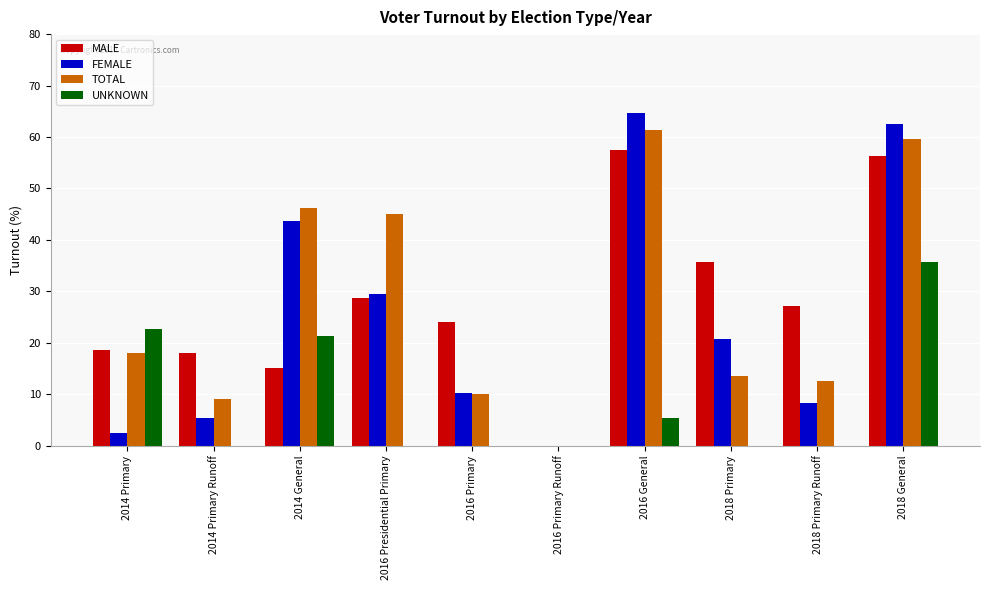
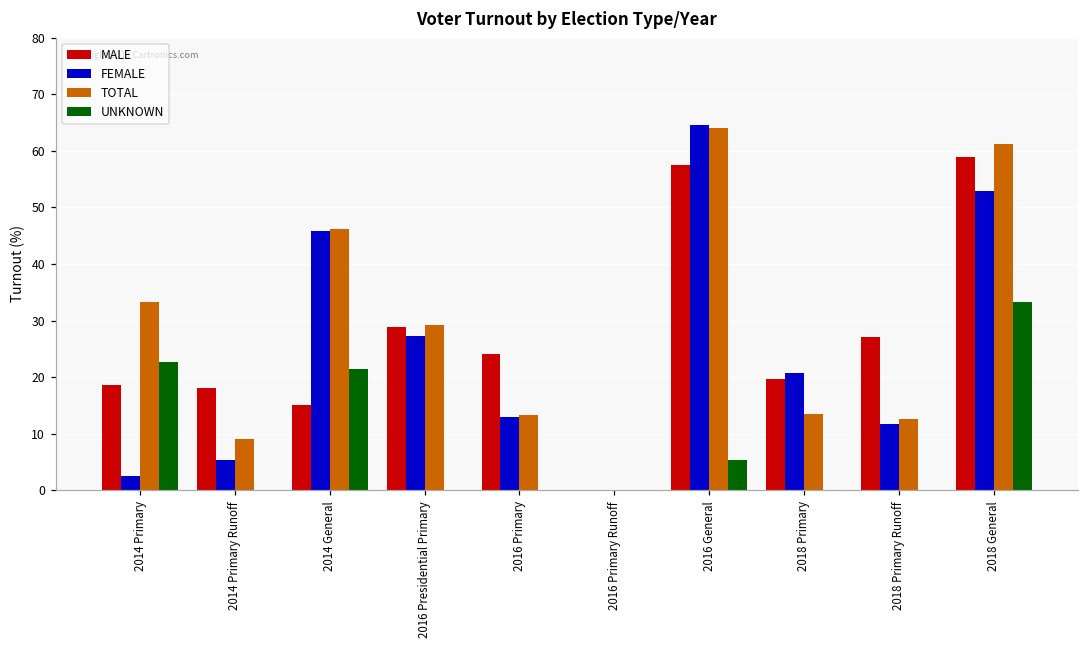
TOTAL, 2014 Primary: 18 -> 33
FEMALE, 2014 General: 44 -> 46
FEMALE, 2016 Presidential Primary: 30 -> 27
TOTAL, 2016 Presidential Primary: 45 -> 29
FEMALE, 2016 Primary: 10 -> 13
TOTAL, 2016 Primary: 10 -> 13
TOTAL, 2016 General: 61 -> 64
MALE, 2018 Primary: 36 -> 20
FEMALE, 2018 Primary Runoff: 8 -> 12
MALE, 2018 General: 56 -> 59
FEMALE, 2018 General: 63 -> 53
TOTAL, 2018 General: 60 -> 61
UNKNOWN, 2018 General: 36 -> 33
